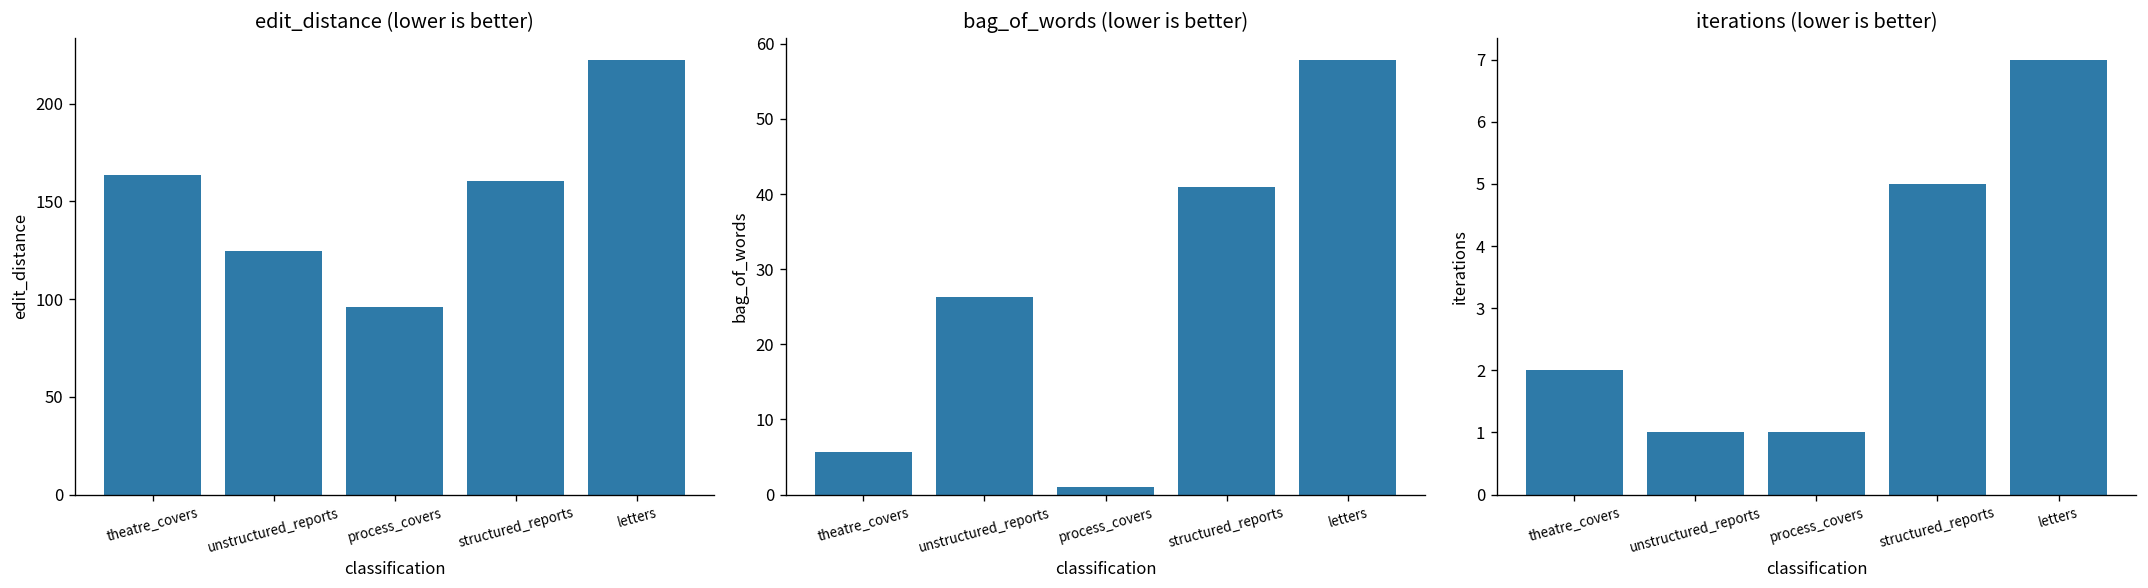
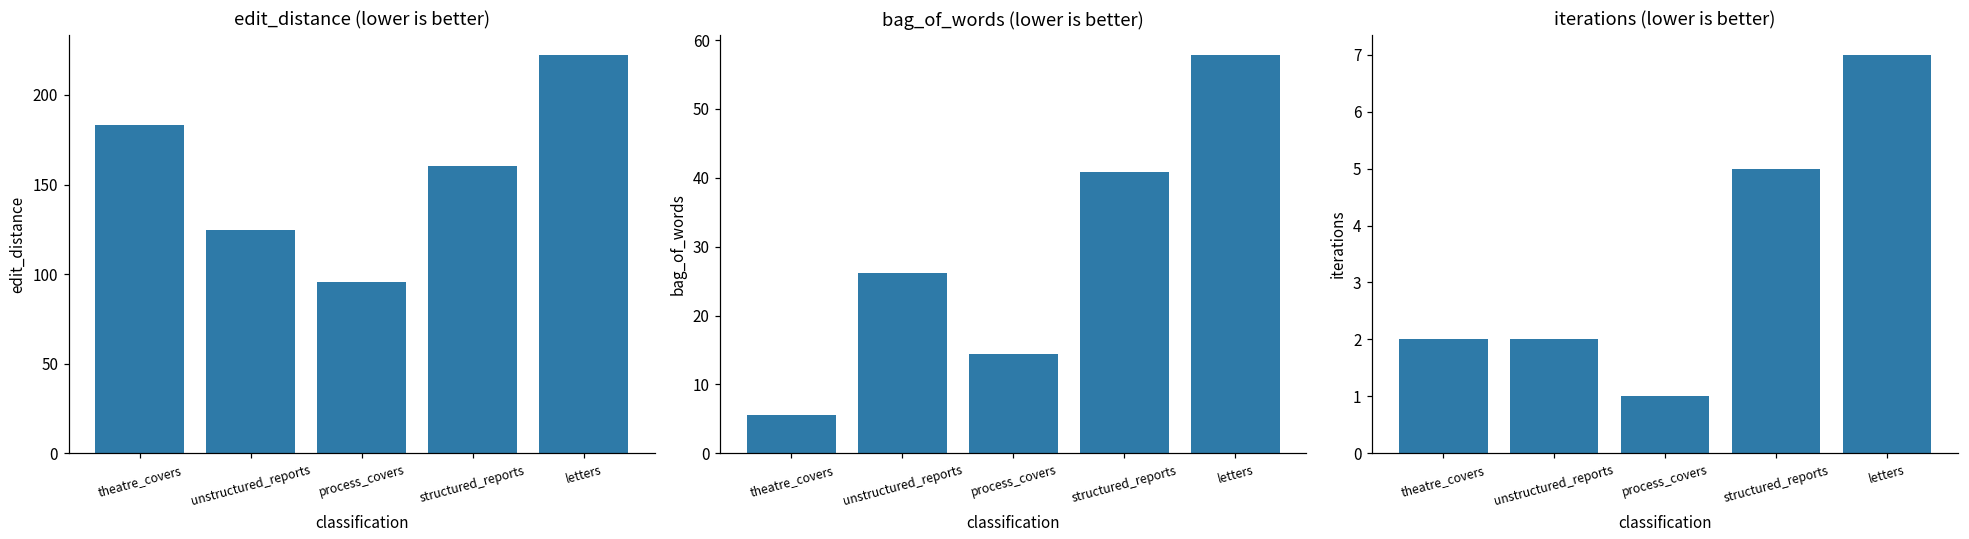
edit_distance (lower is better), theatre_covers: 163 -> 184
bag_of_words (lower is better), process_covers: 1 -> 14
iterations (lower is better), unstructured_reports: 1 -> 2
